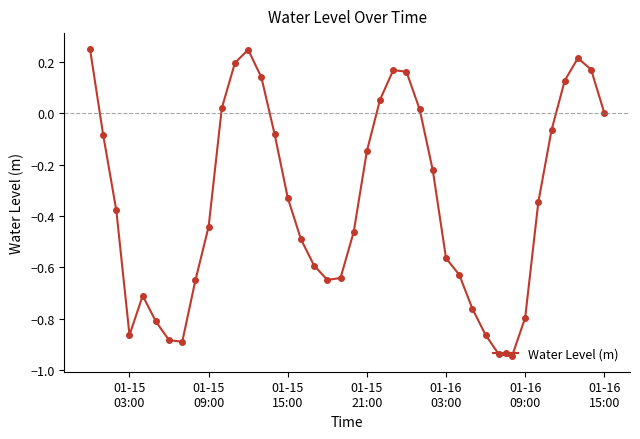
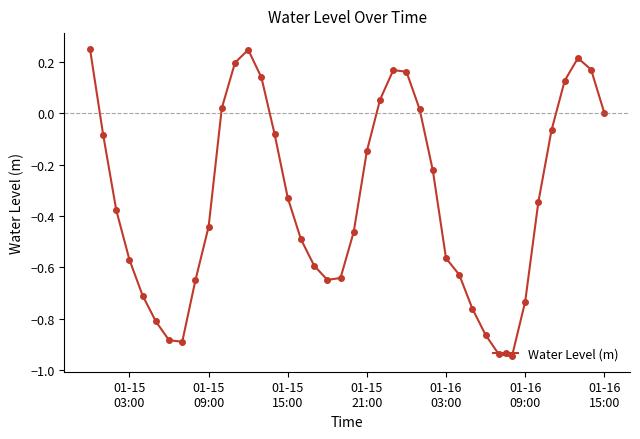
01-15 03:00: -0.86 -> -0.57
01-16 09:00: -0.80 -> -0.73
